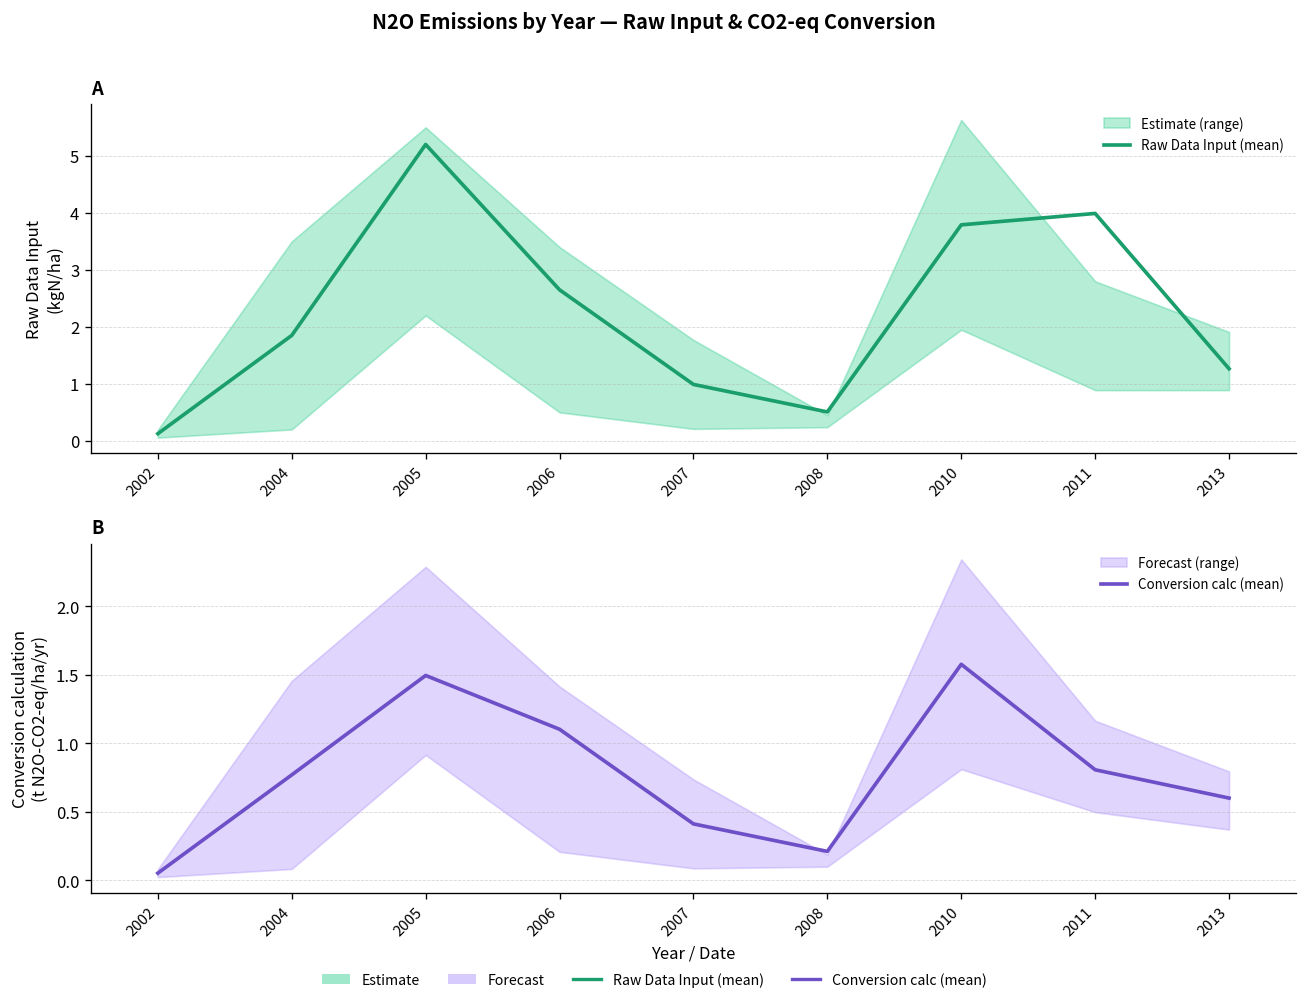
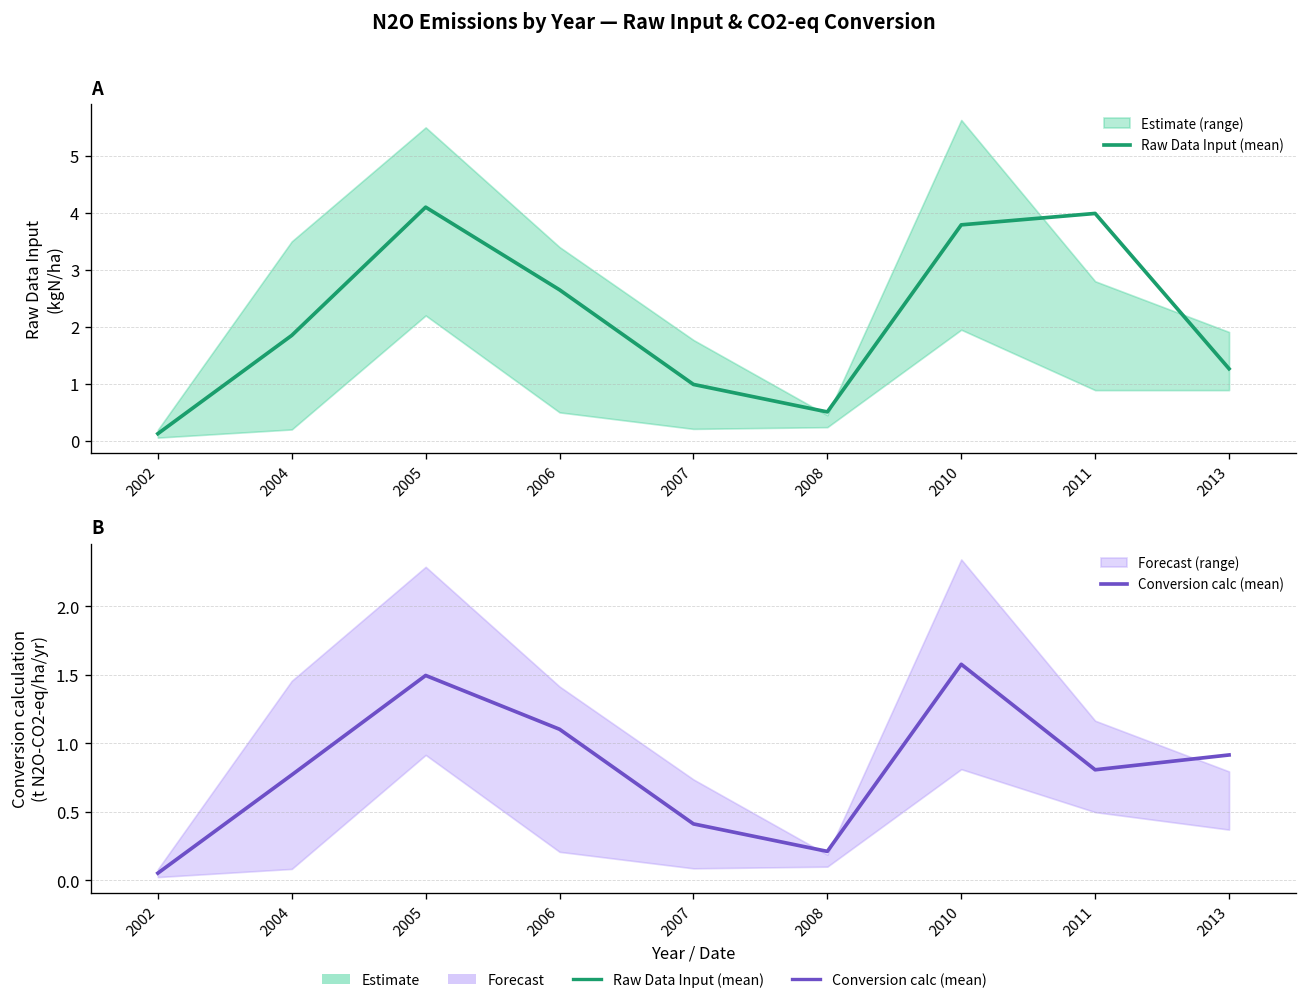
A, Raw Data Input (mean), 2005: 5.2 -> 4.1
B, Conversion calc (mean), 2013: 0.60 -> 0.92
